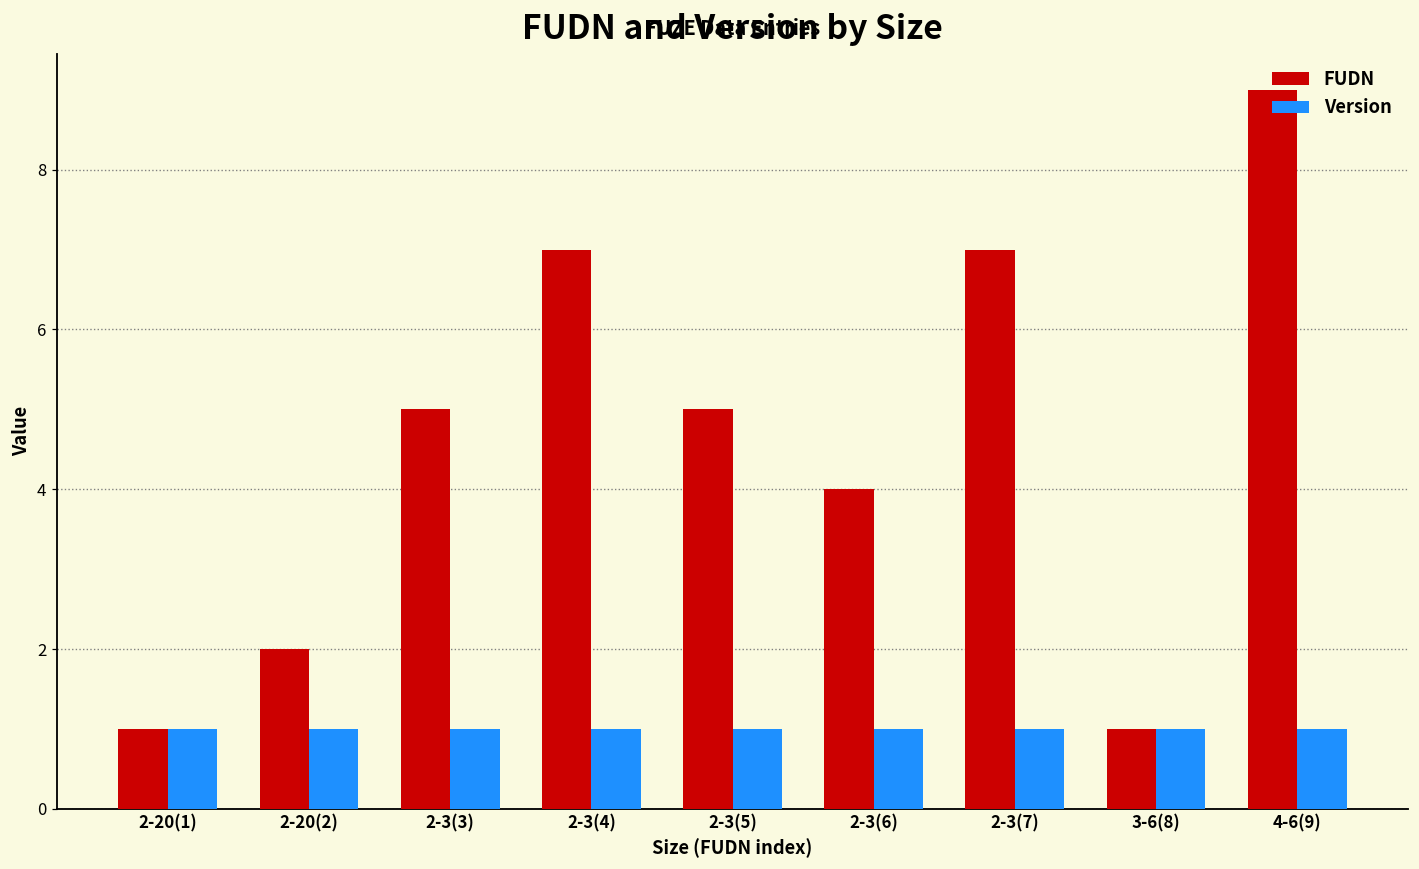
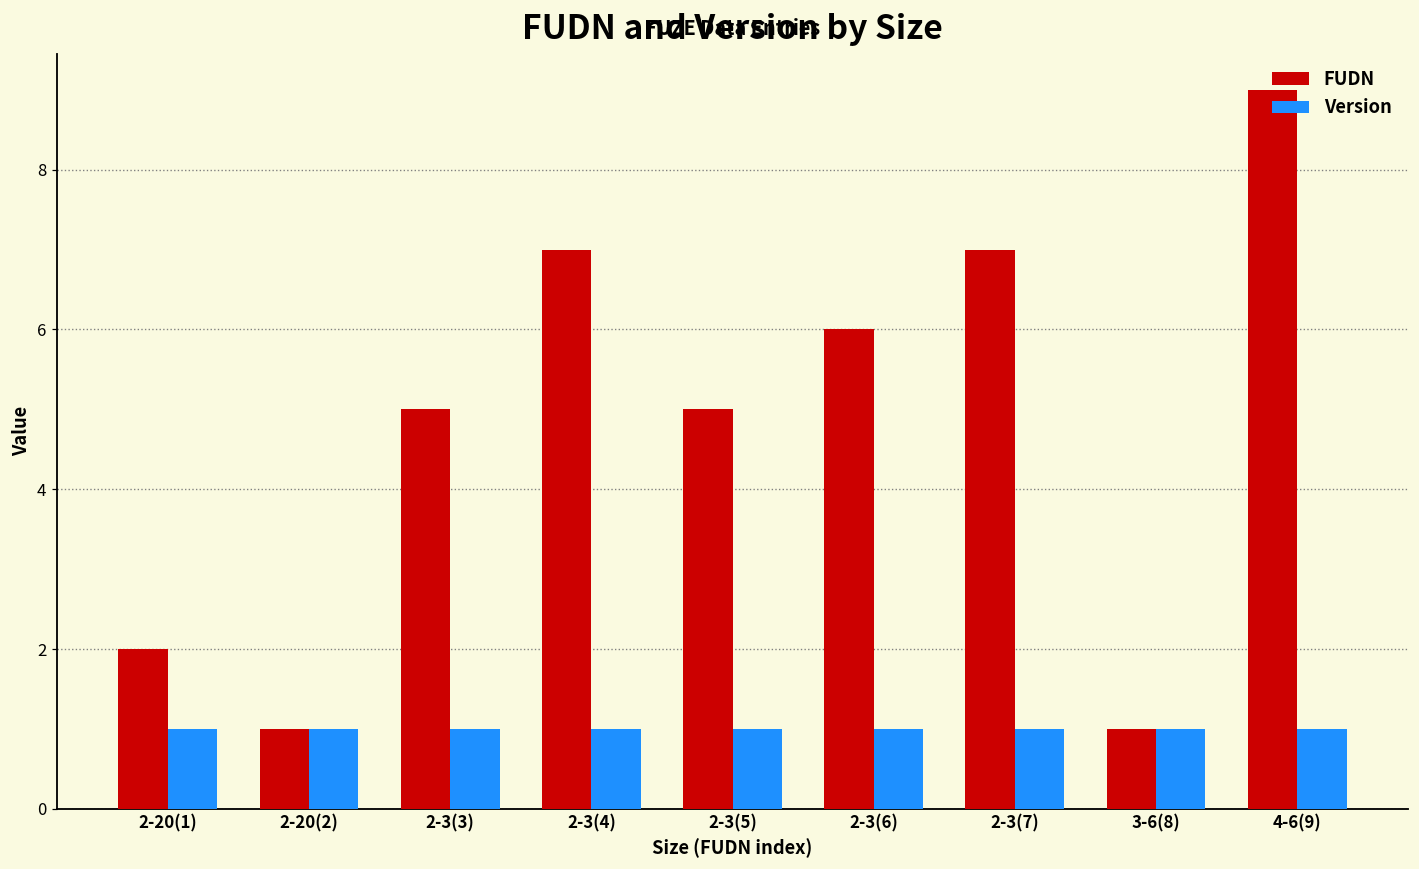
FUDN, 2-20(1): 1 -> 2
FUDN, 2-20(2): 2 -> 1
FUDN, 2-3(6): 4 -> 6
